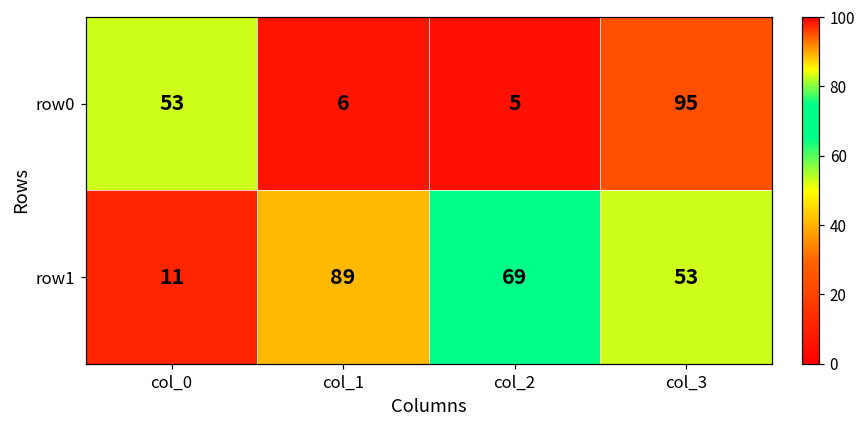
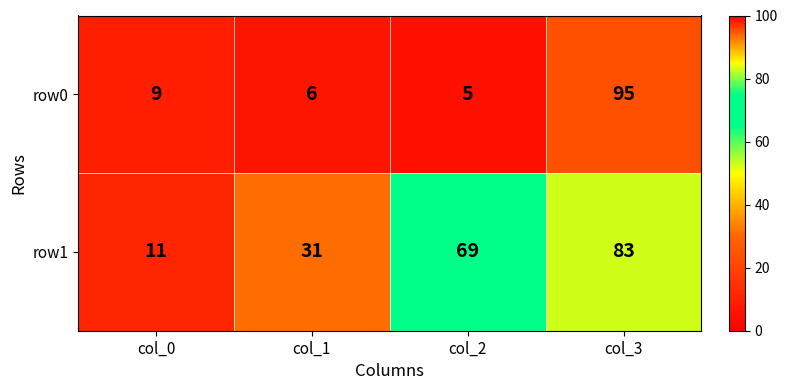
row0, col_0: 53 -> 9
row1, col_1: 89 -> 31
row1, col_3: 53 -> 83
